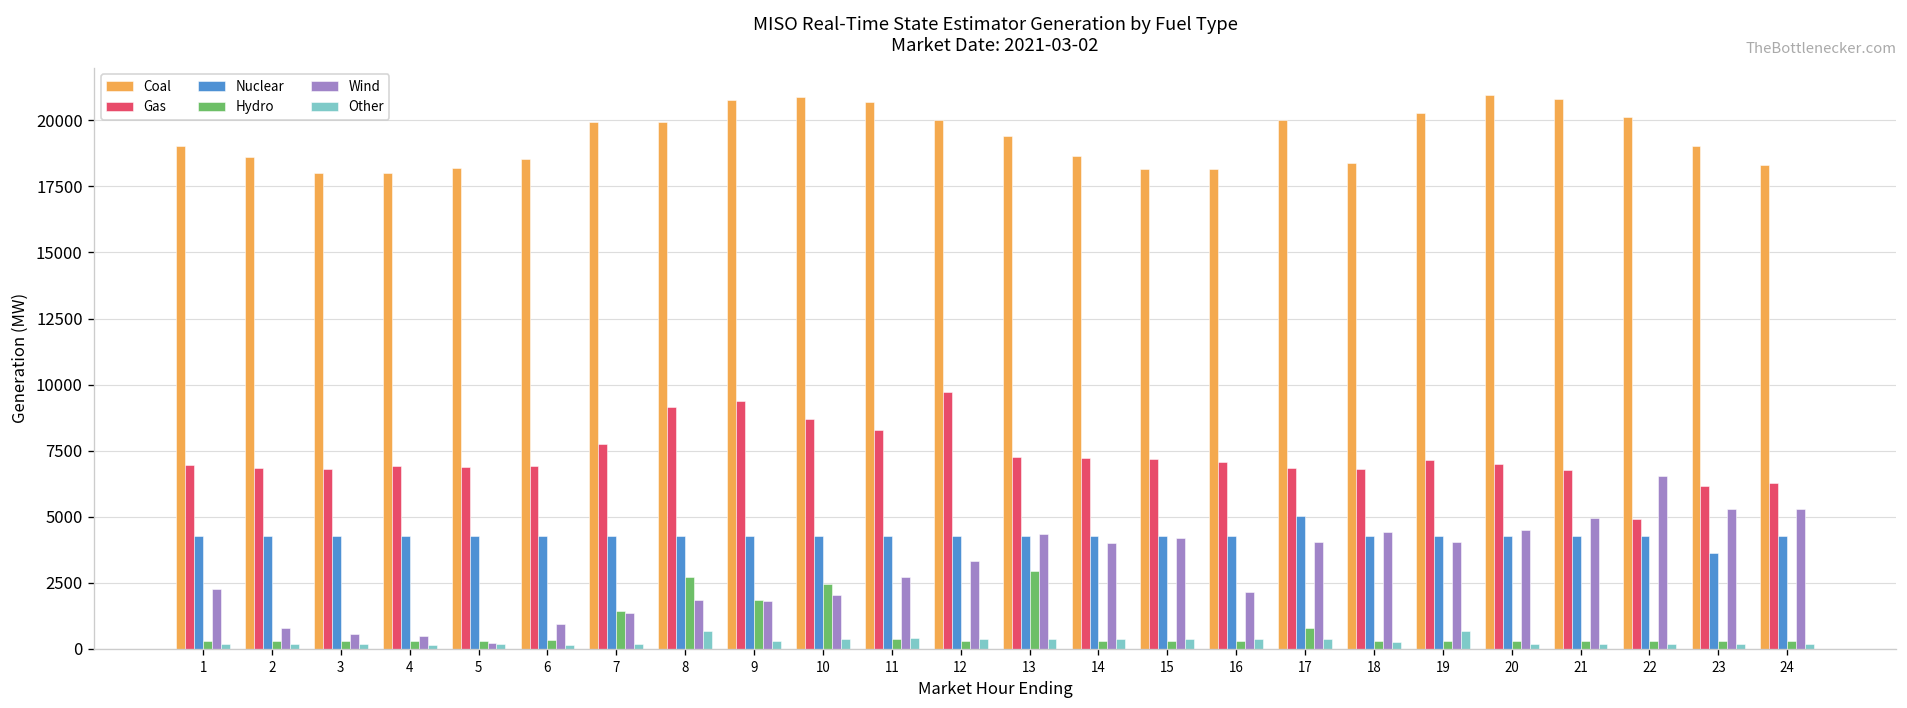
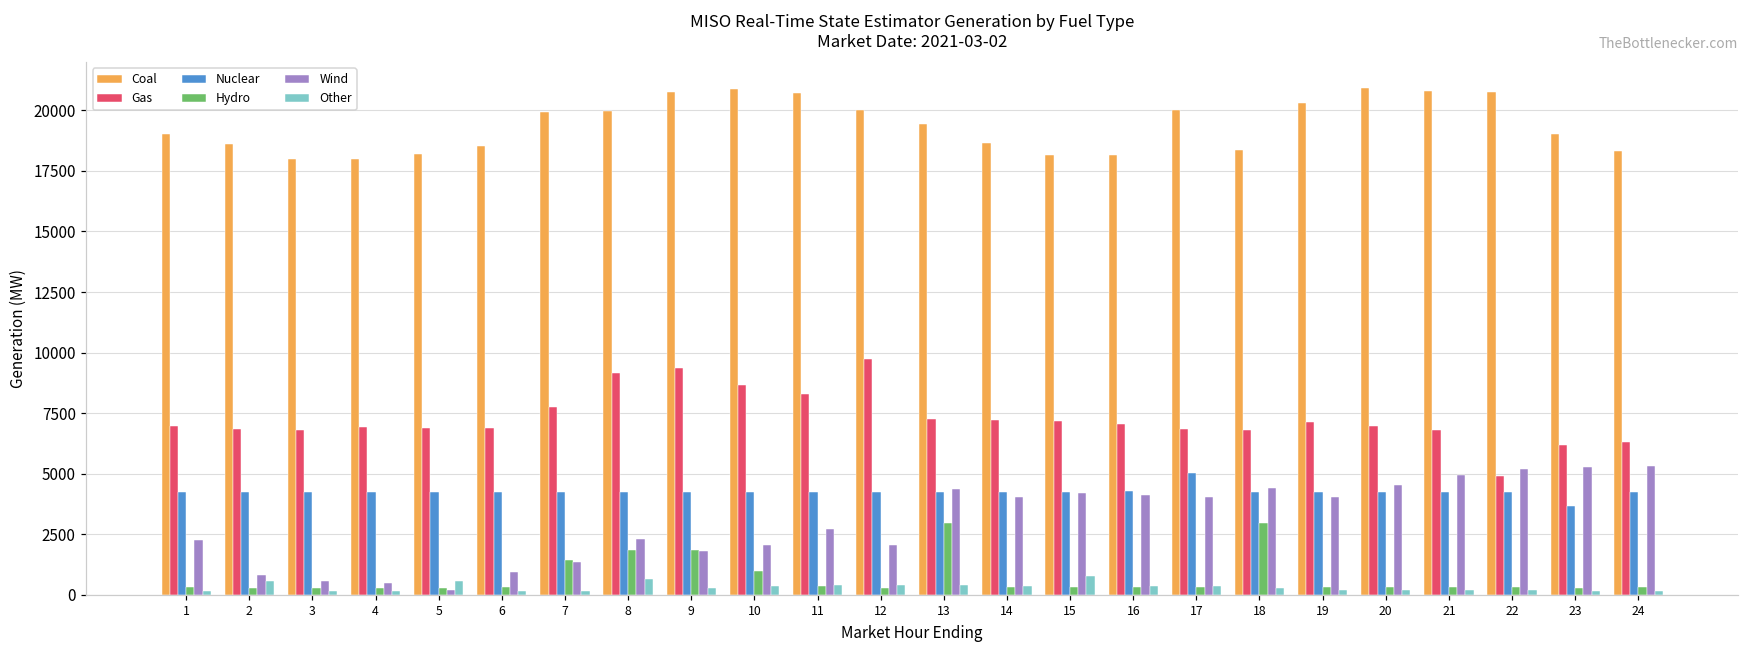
Other, 2: 200 -> 600
Other, 5: 200 -> 600
Hydro, 8: 2700 -> 1900
Wind, 8: 1900 -> 2300
Hydro, 10: 2400 -> 1000
Wind, 12: 3300 -> 2100
Other, 15: 400 -> 800
Wind, 16: 2100 -> 4100
Hydro, 17: 800 -> 300
Hydro, 18: 300 -> 3000
Other, 19: 700 -> 200
Coal, 22: 20100 -> 20800
Wind, 22: 6500 -> 5200
